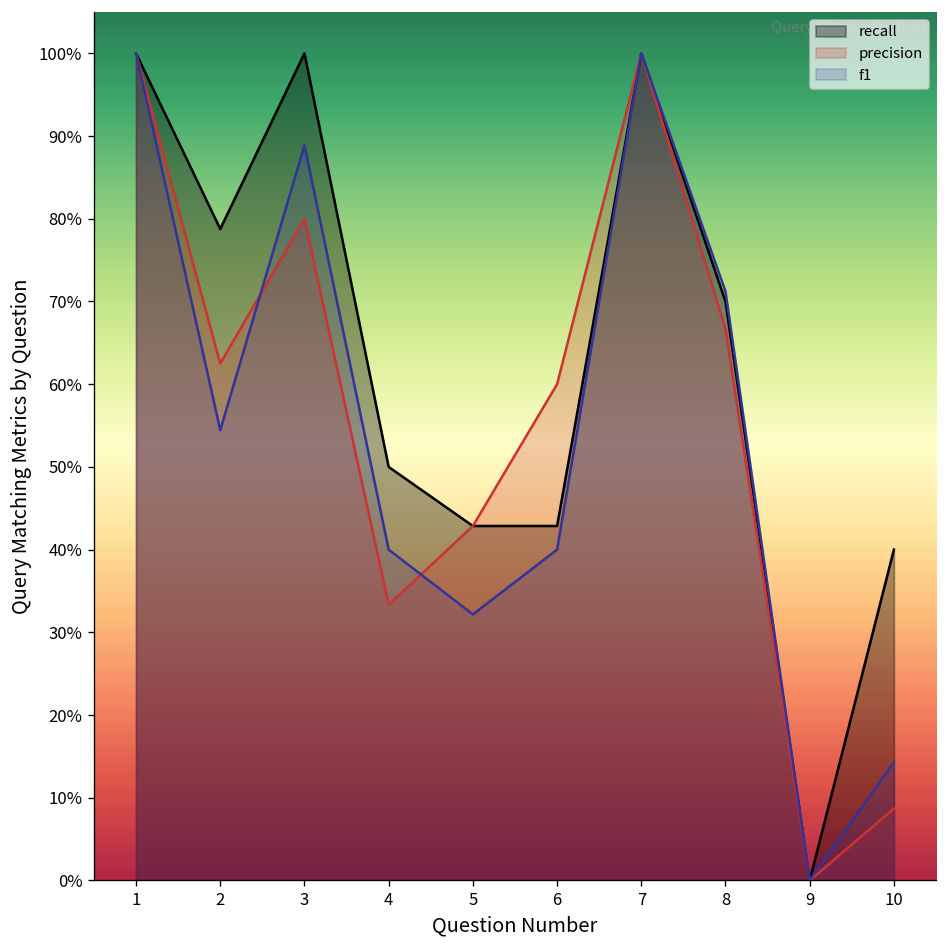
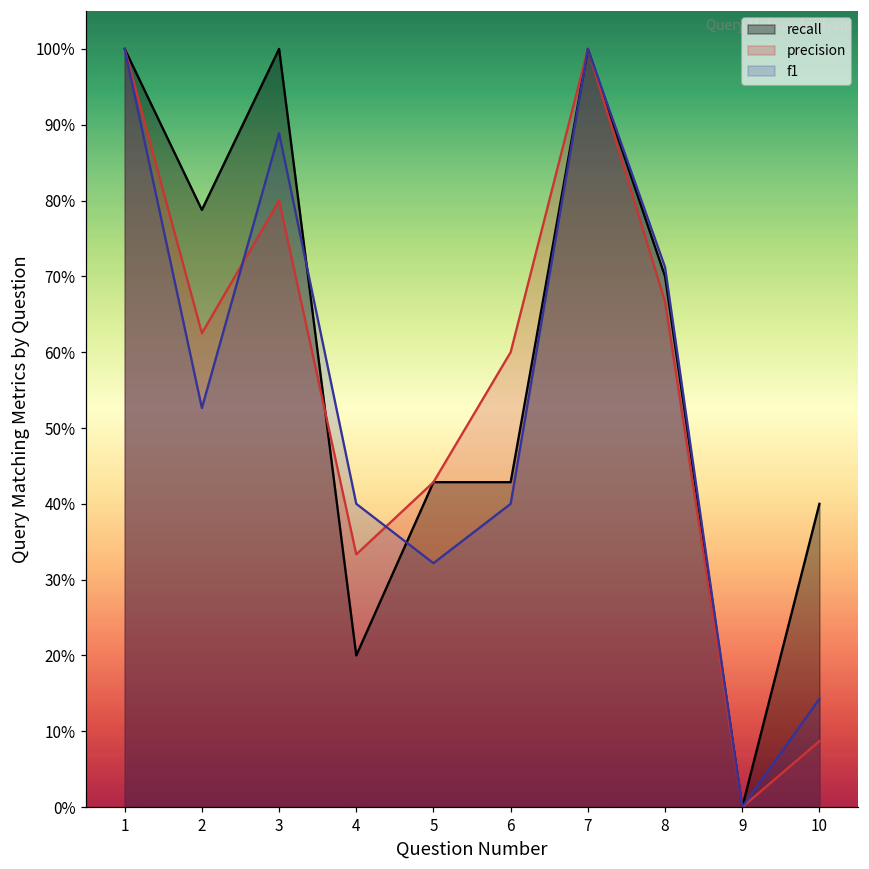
f1, 2: 54% -> 53%
recall, 4: 50% -> 20%
